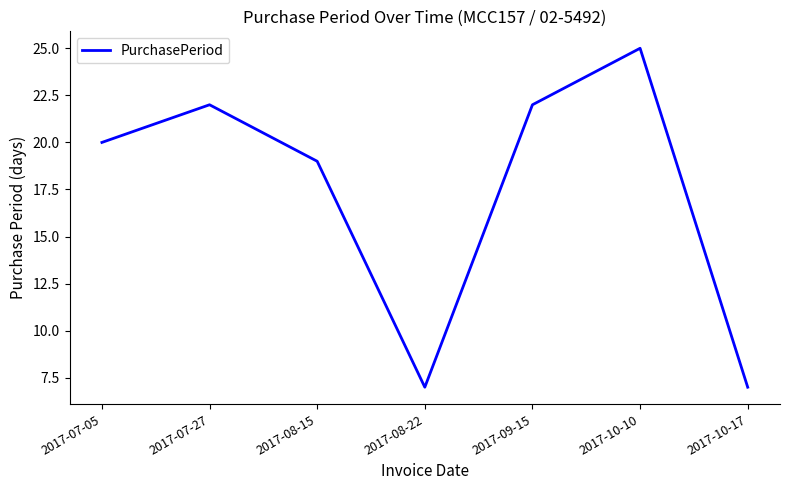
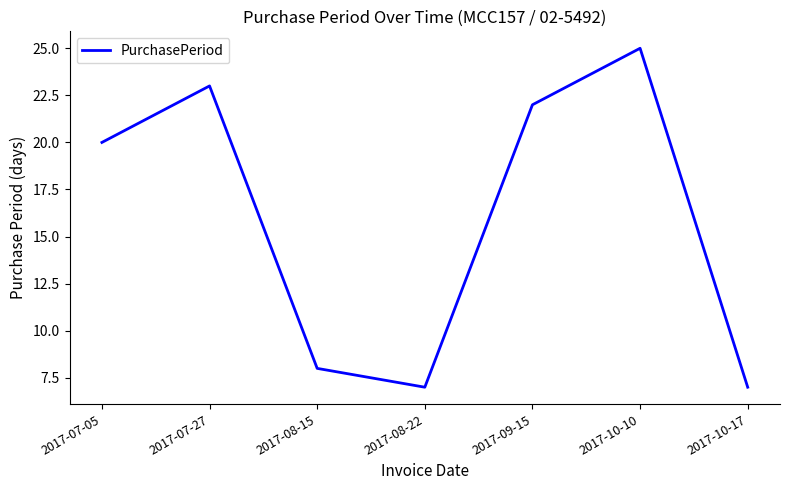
2017-07-27: 22 -> 23
2017-08-15: 19 -> 8
